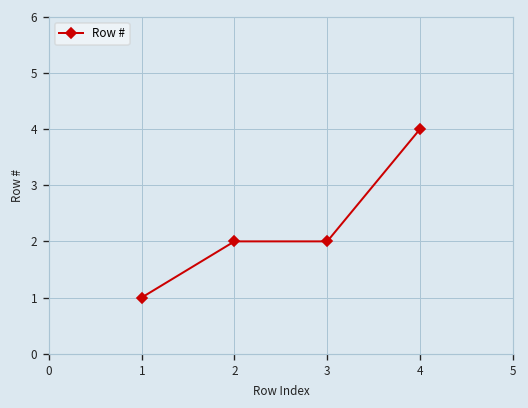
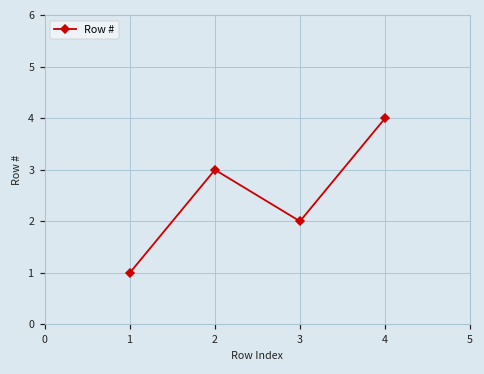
2: 2 -> 3
